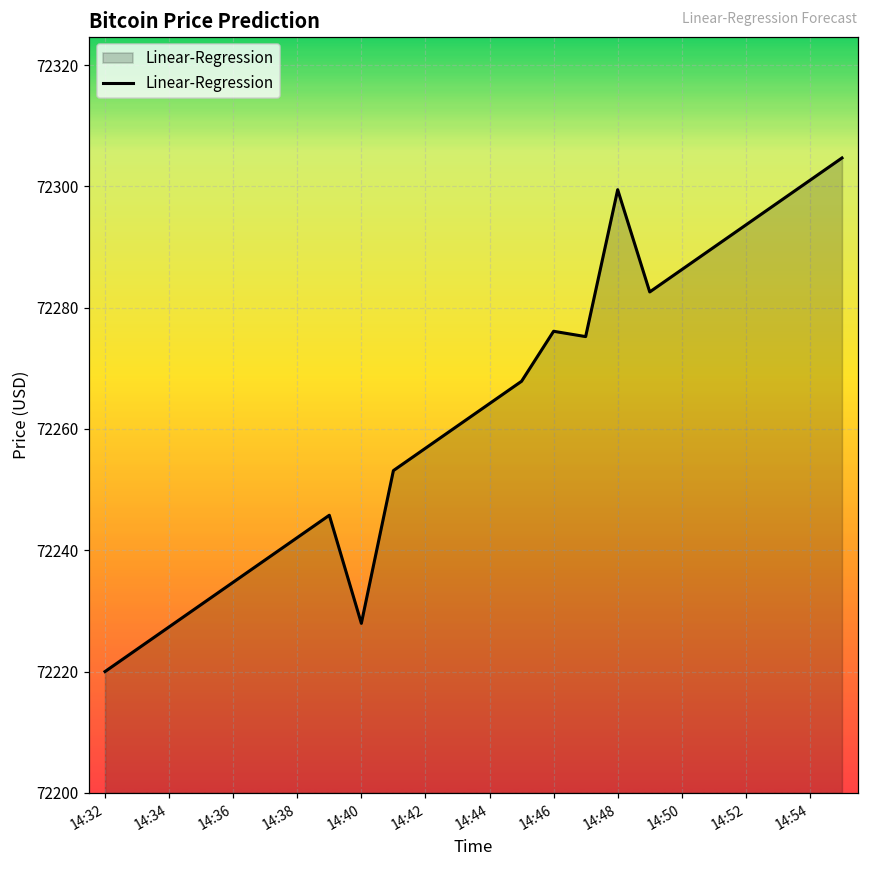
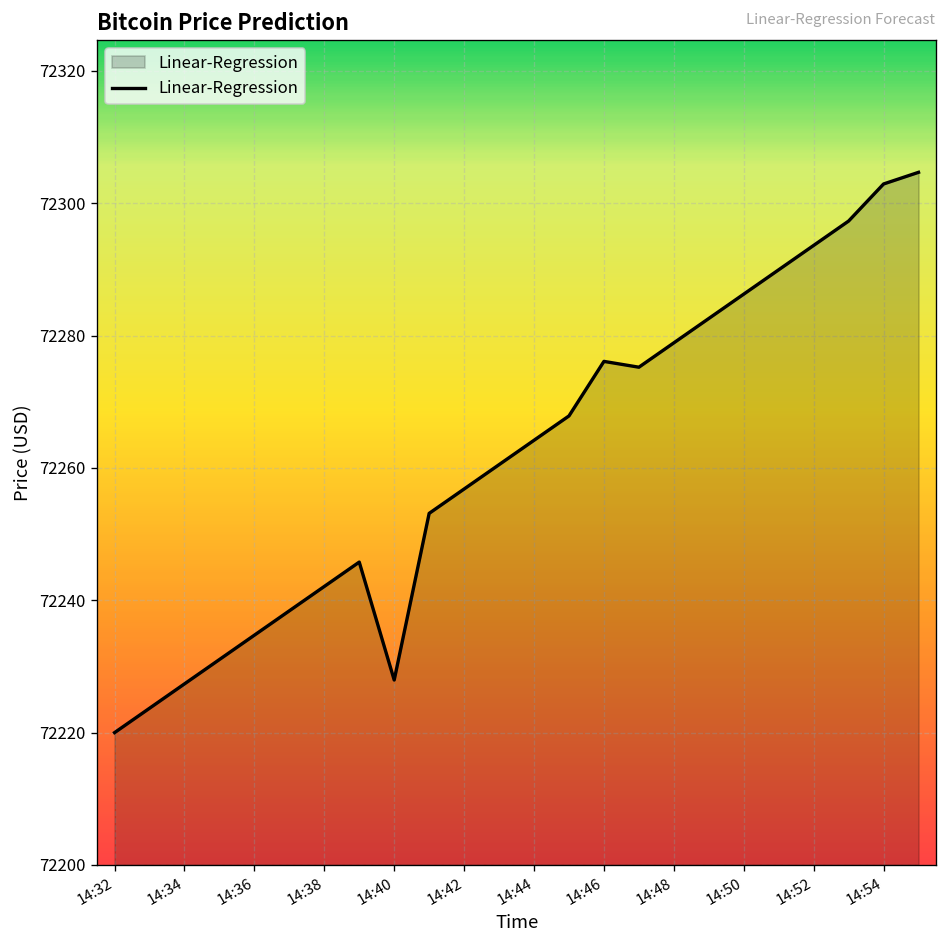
14:48: 72299 -> 72279
14:54: 72301 -> 72303
